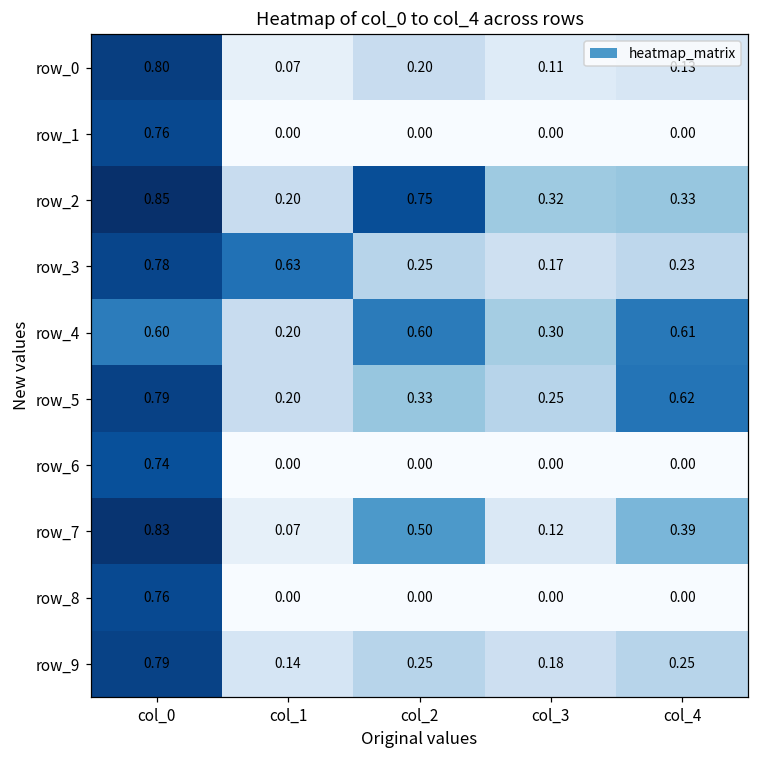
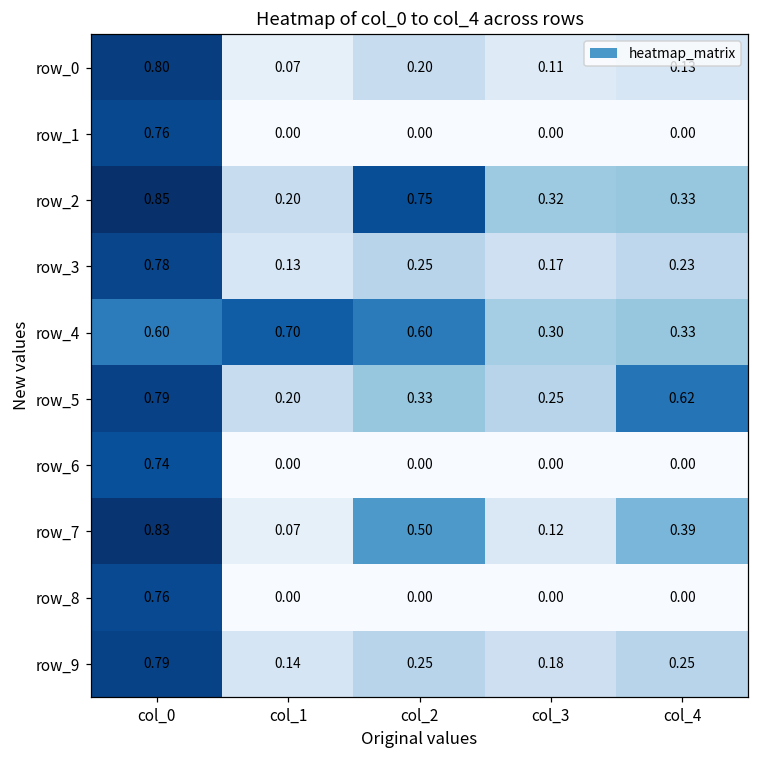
row_3, col_1: 0.63 -> 0.13
row_4, col_1: 0.20 -> 0.70
row_4, col_4: 0.61 -> 0.33
